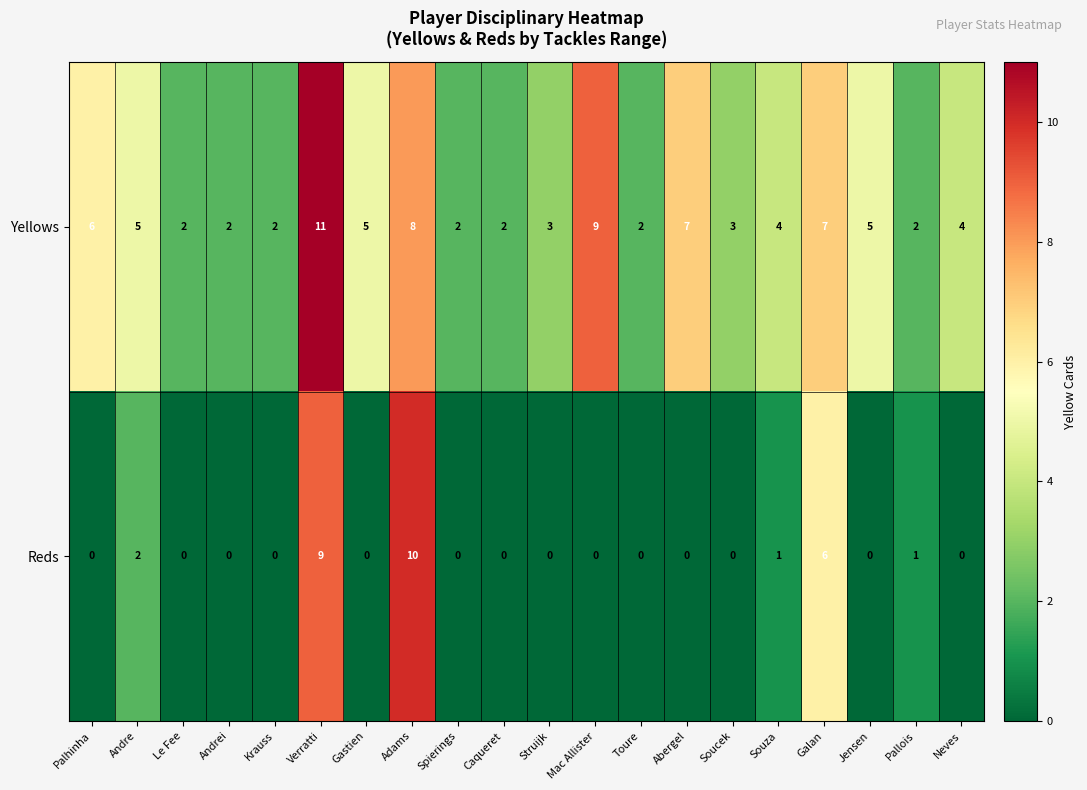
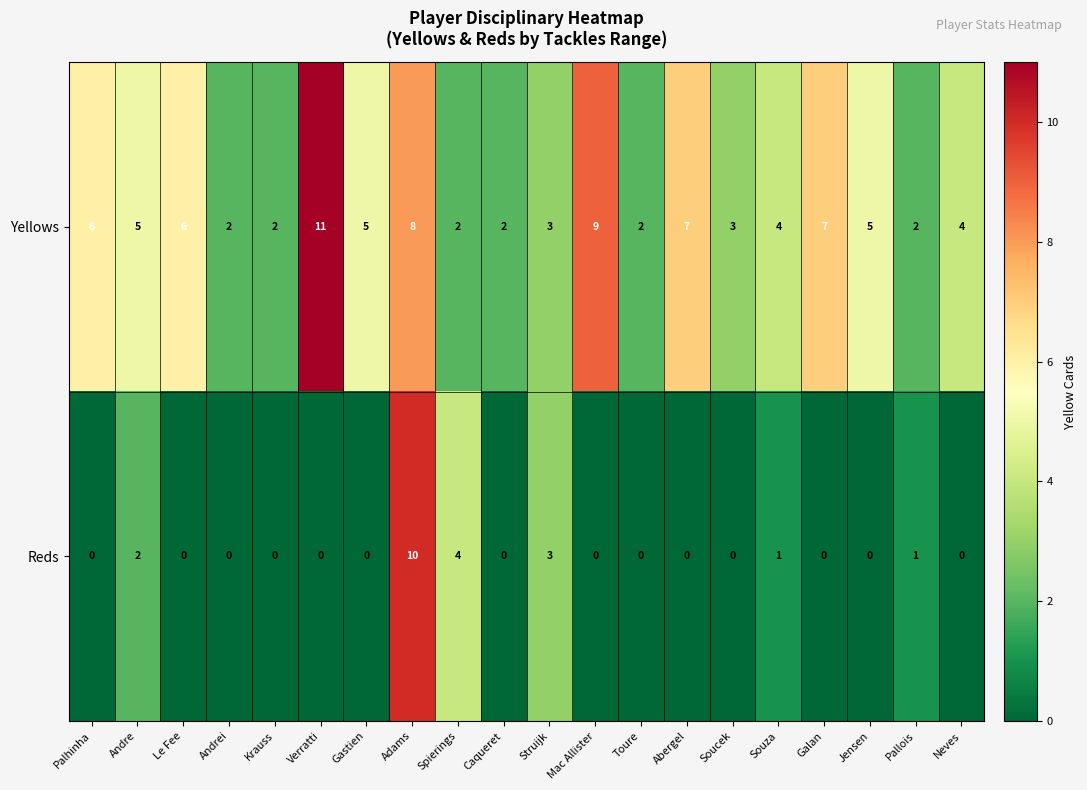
Yellows, Le Fee: 2 -> 6
Reds, Verratti: 9 -> 0
Reds, Spierings: 0 -> 4
Reds, Struijk: 0 -> 3
Reds, Galan: 6 -> 0
